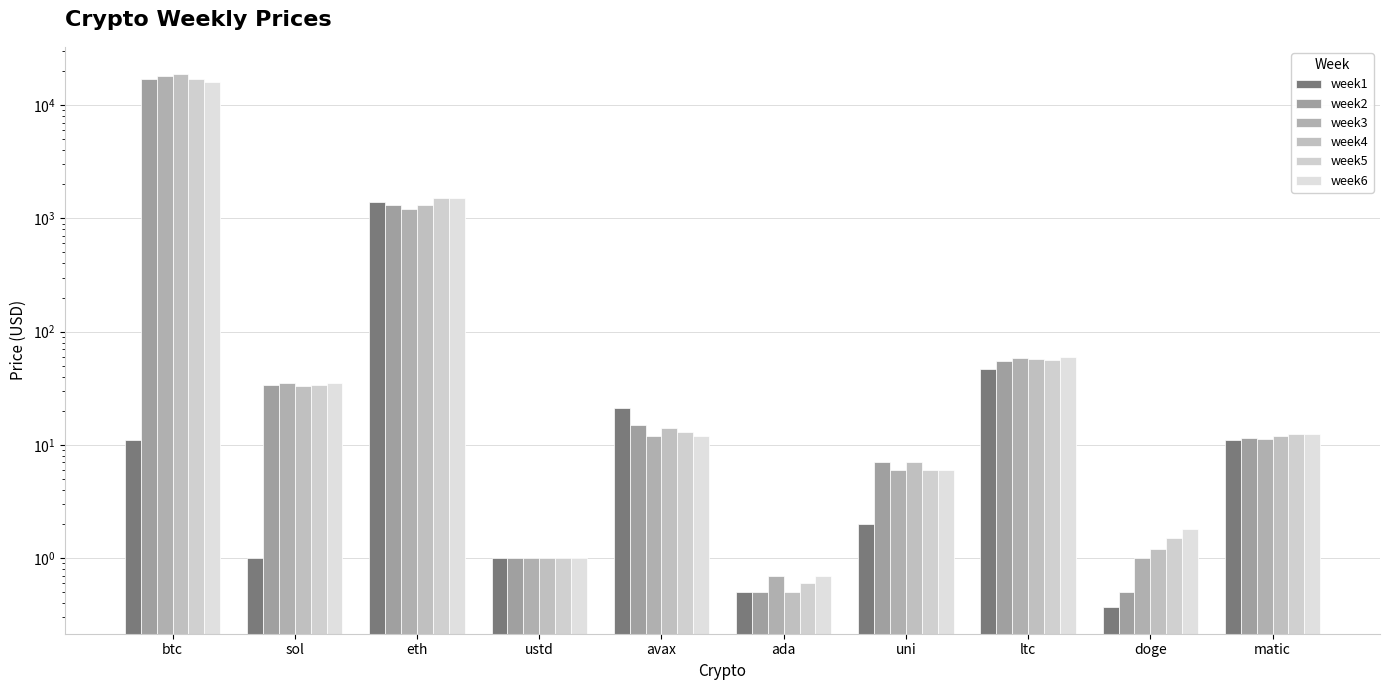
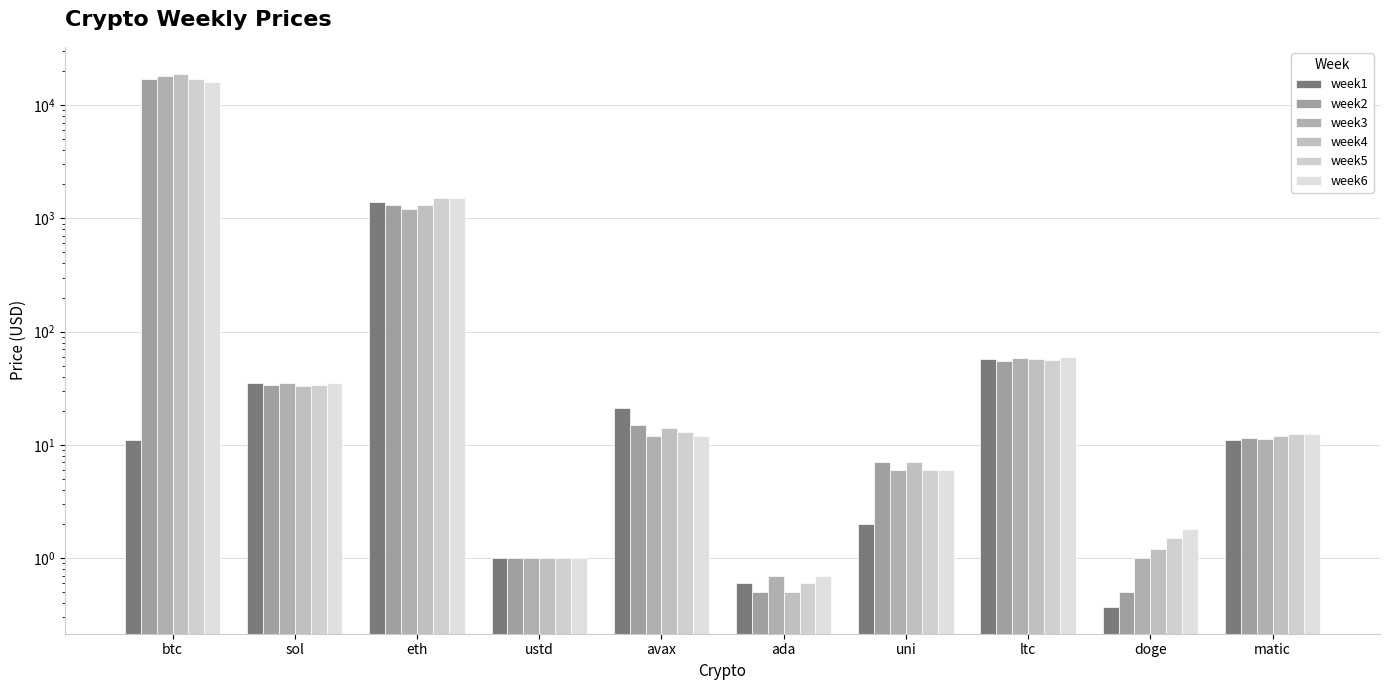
week1, sol: 1 -> 35
week1, ada: 0.5 -> 0.6
week1, ltc: 47 -> 60
